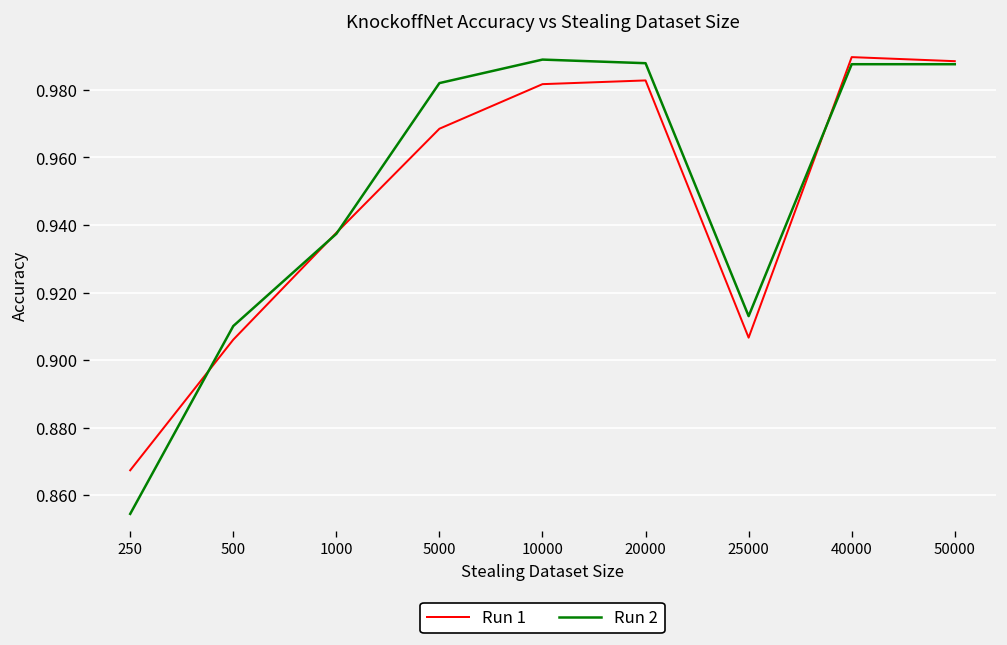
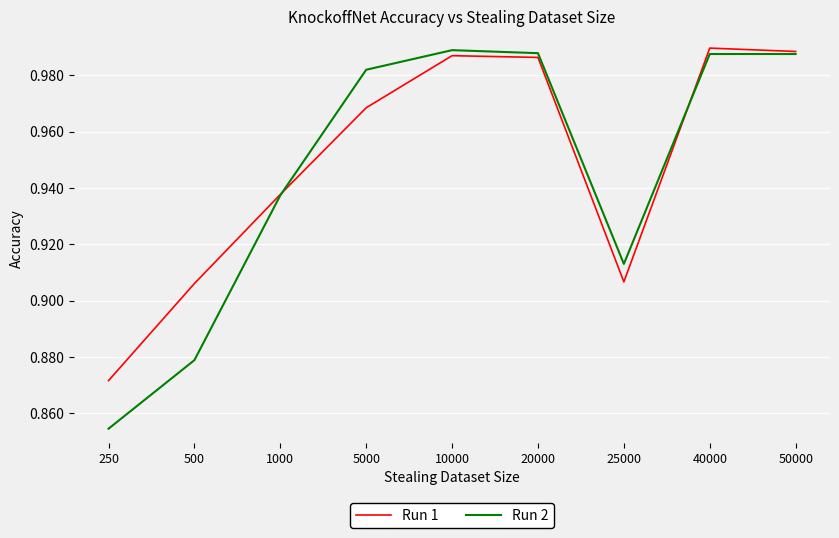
Run 1, 250: 0.867 -> 0.872
Run 2, 500: 0.910 -> 0.879
Run 1, 10000: 0.982 -> 0.987
Run 1, 20000: 0.983 -> 0.986
